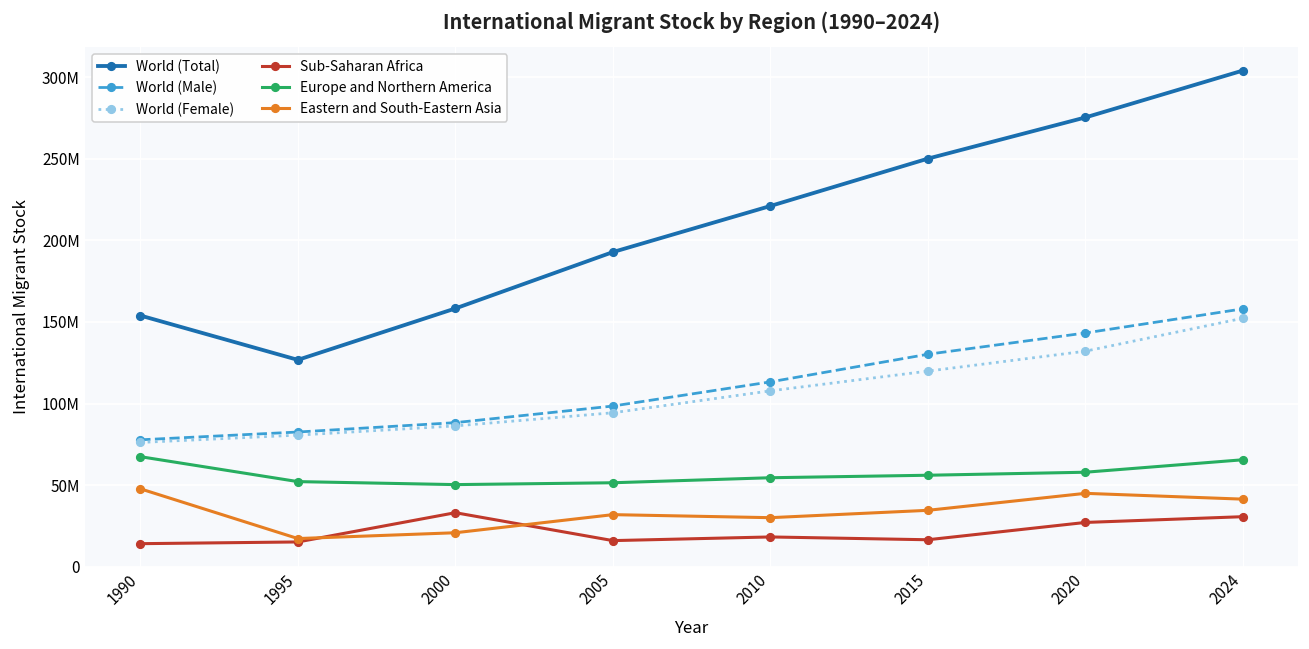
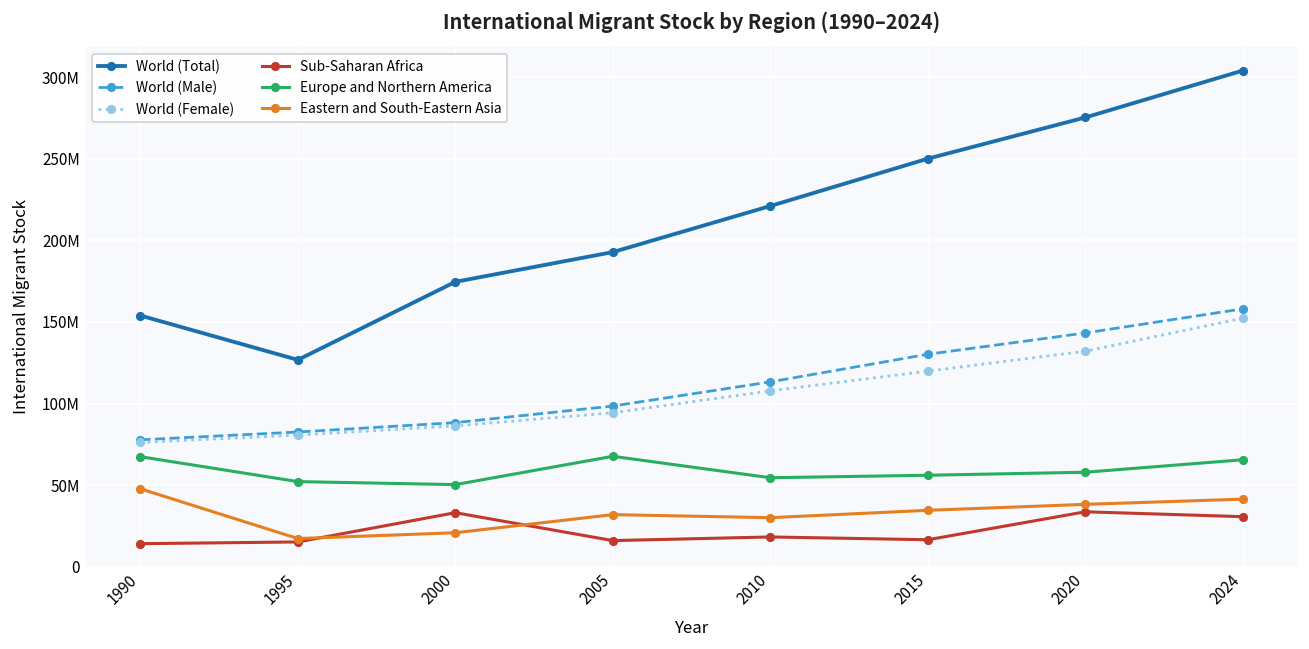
World (Total), 2000: 158000000 -> 175000000
Europe and Northern America, 2005: 51000000 -> 68000000
Sub-Saharan Africa, 2020: 27000000 -> 34000000
Eastern and South-Eastern Asia, 2020: 45000000 -> 38000000
